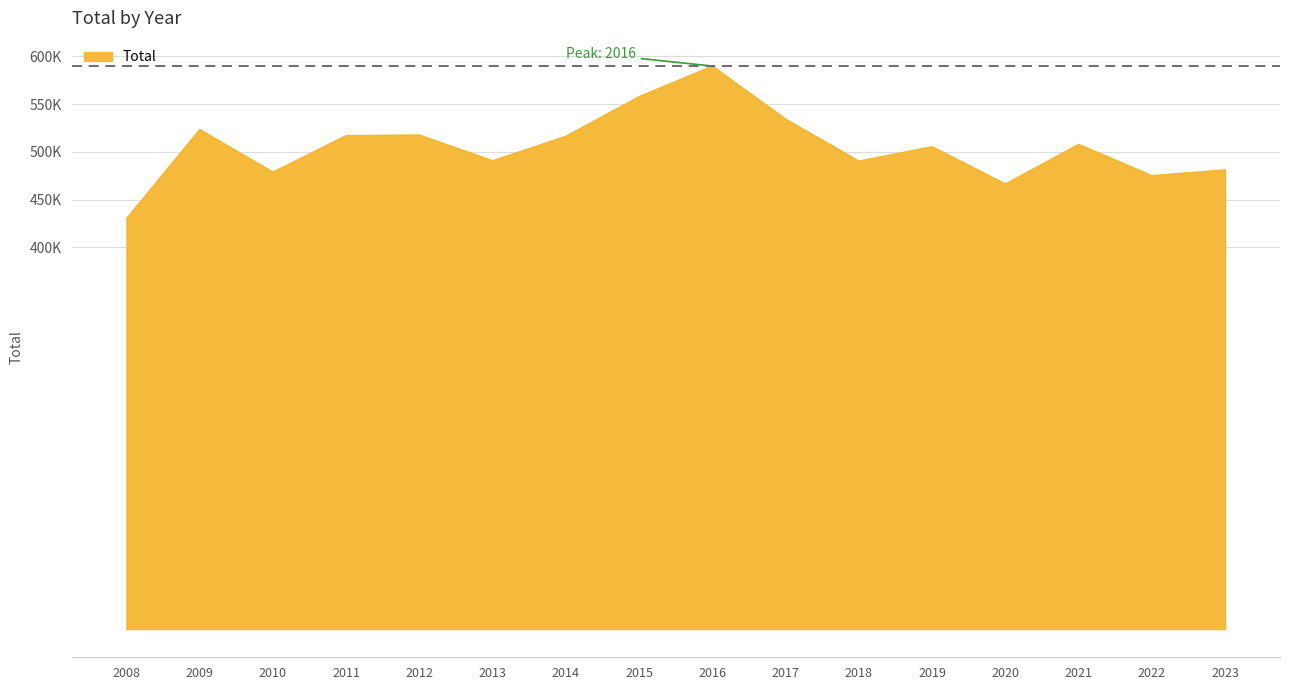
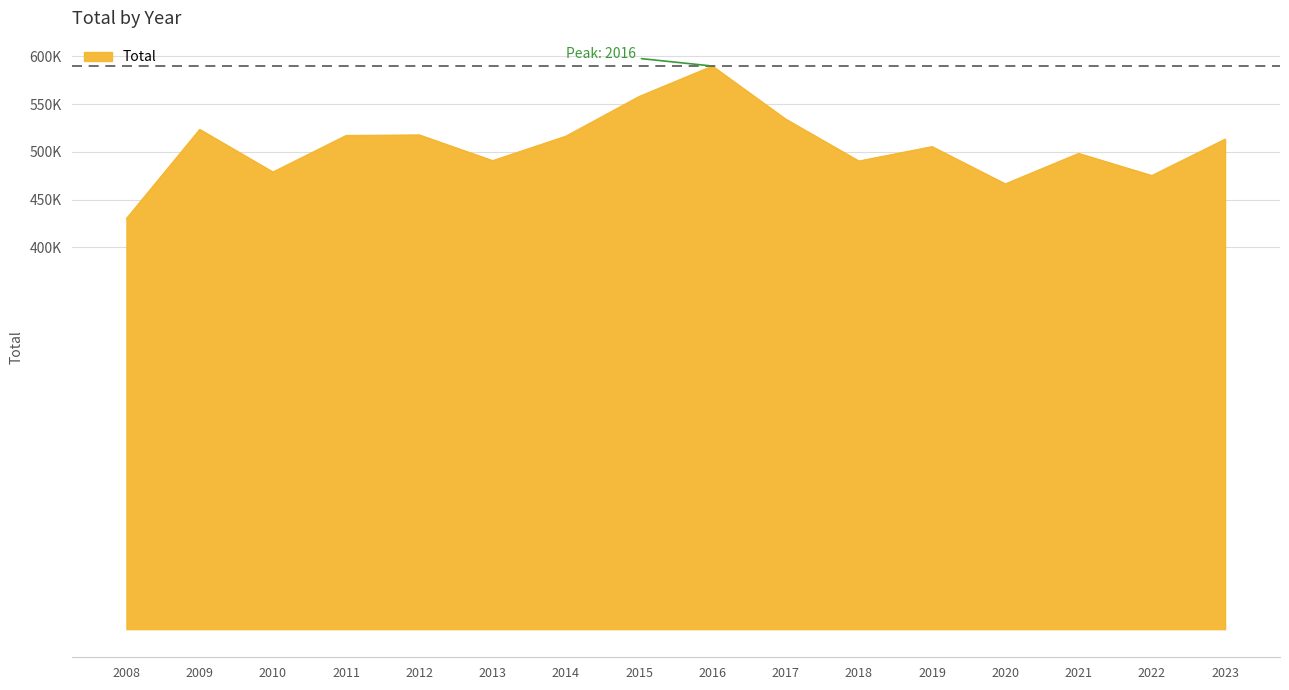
2021: 510000 -> 500000
2023: 480000 -> 510000
